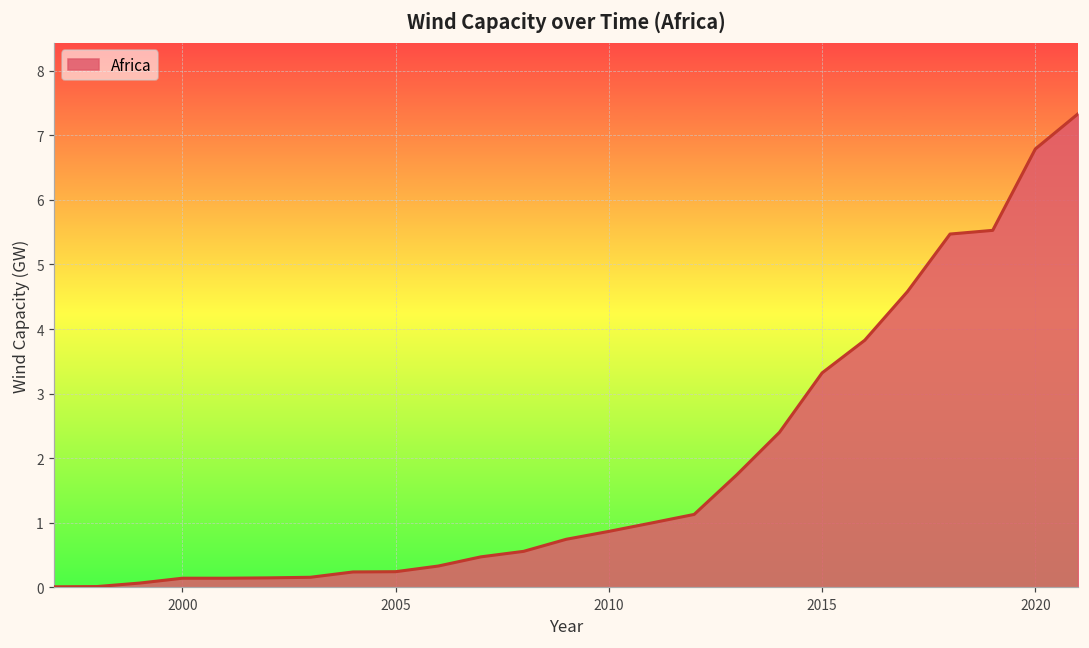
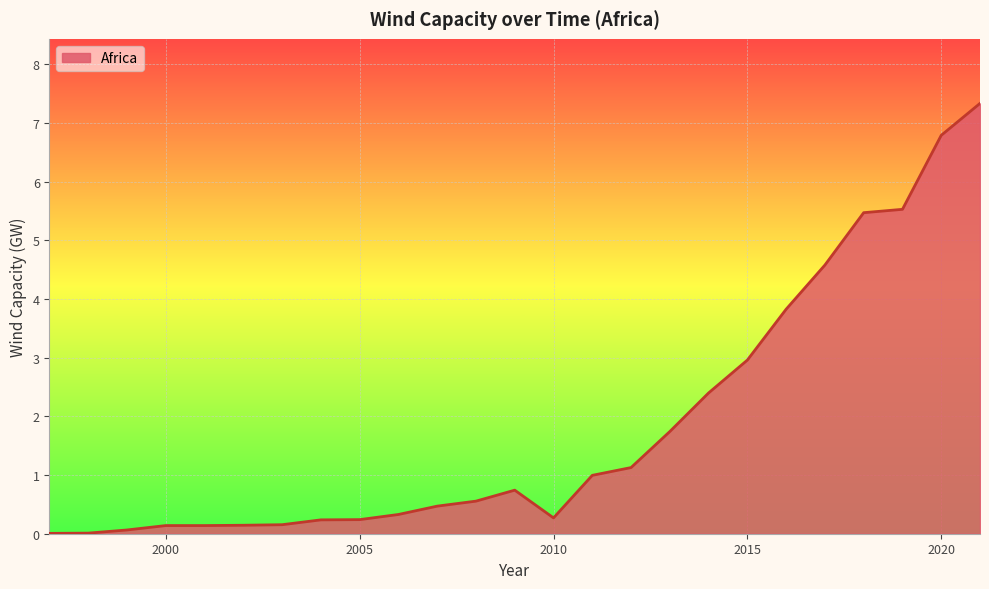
2010: 0.9 -> 0.3
2015: 3.3 -> 3.0
